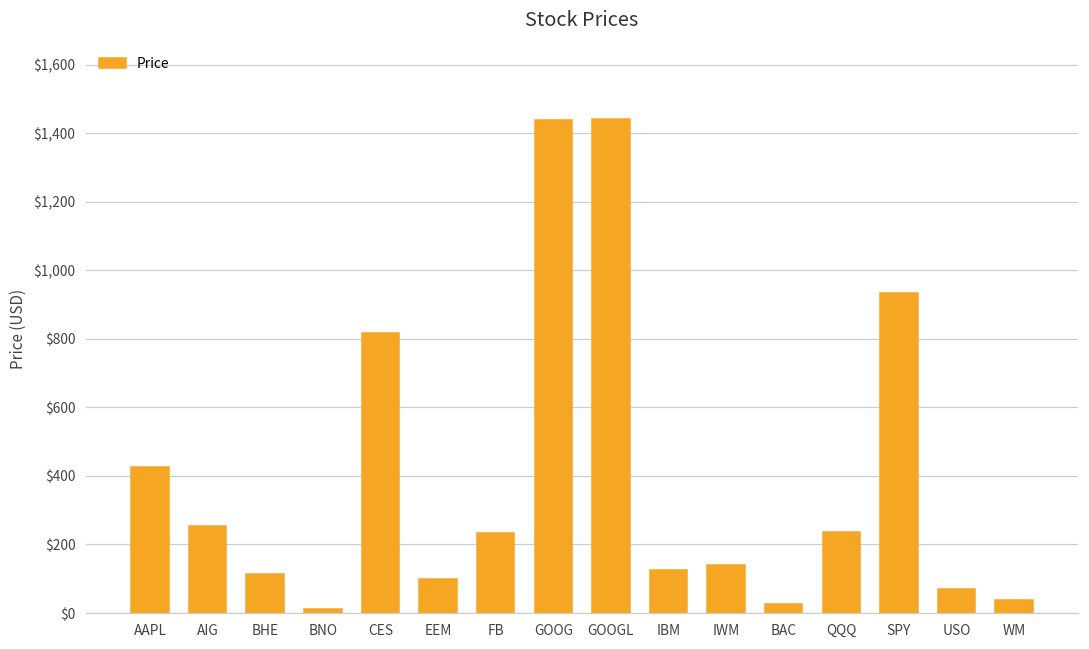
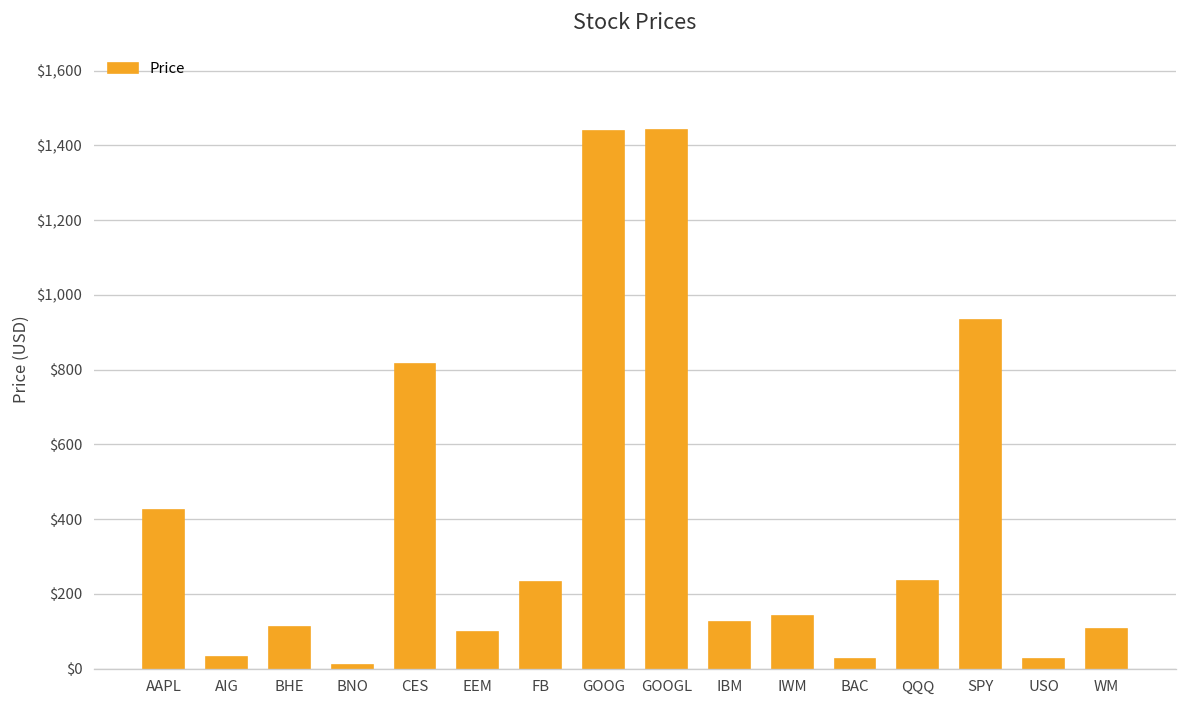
AIG: $250 -> $30
USO: $70 -> $30
WM: $40 -> $110
